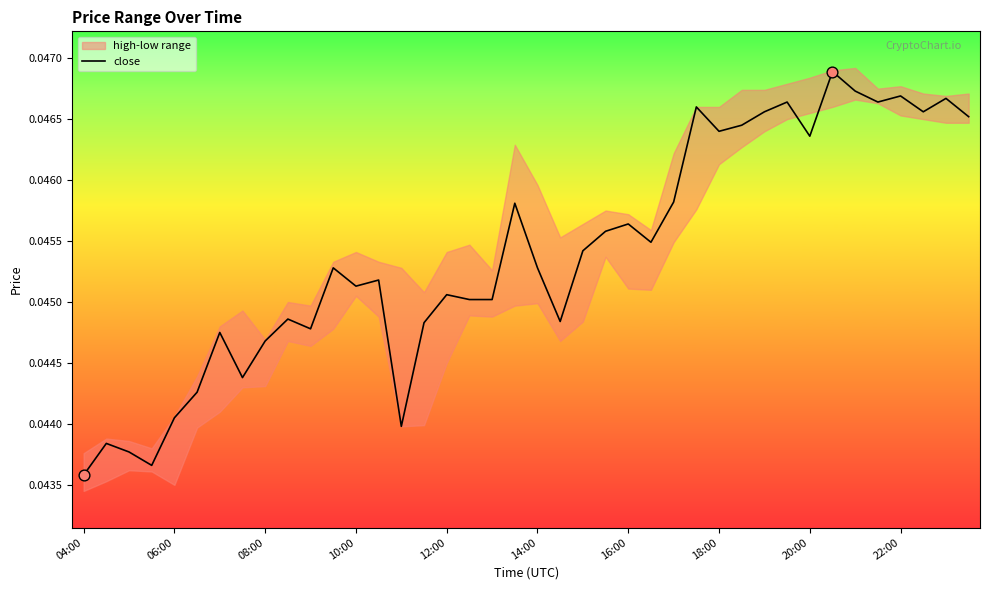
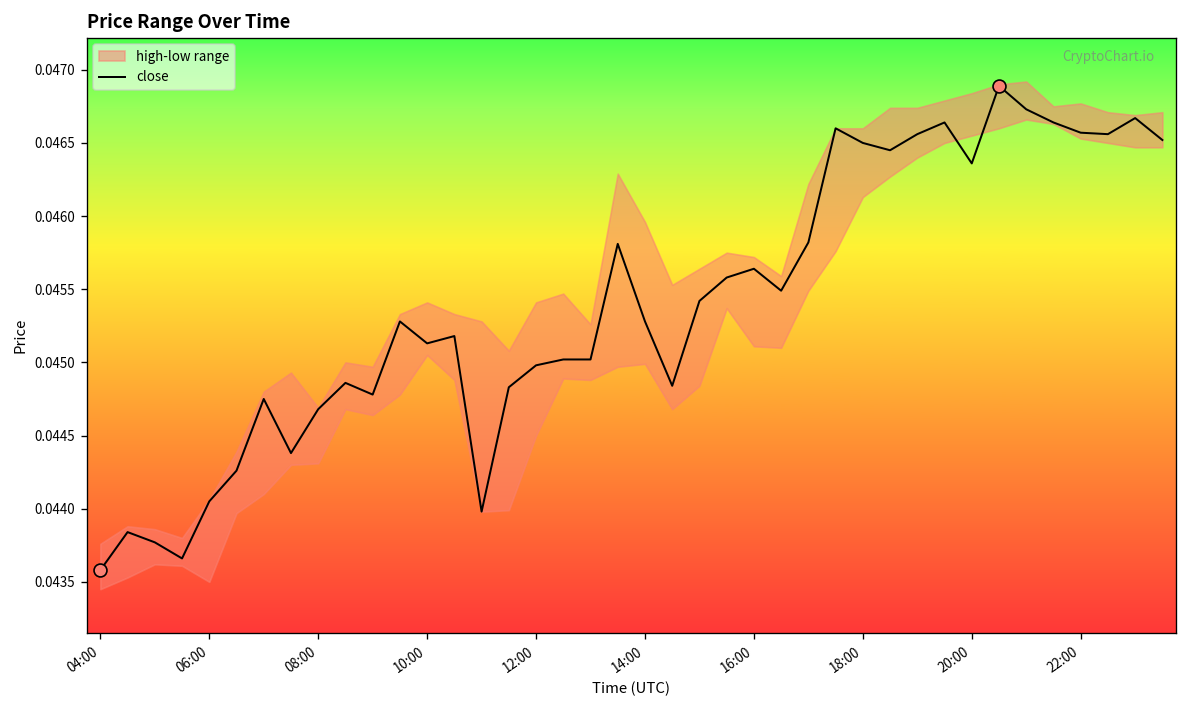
close, 12:00: 0.04506 -> 0.04498
close, 18:00: 0.0464 -> 0.0465
close, 22:00: 0.04669 -> 0.04657
